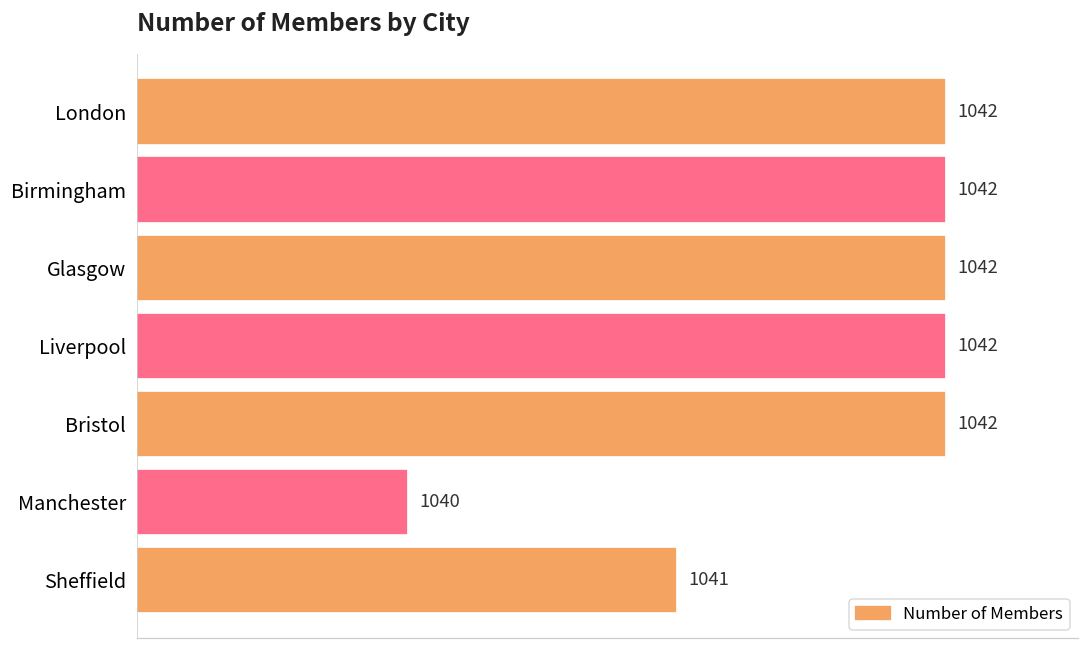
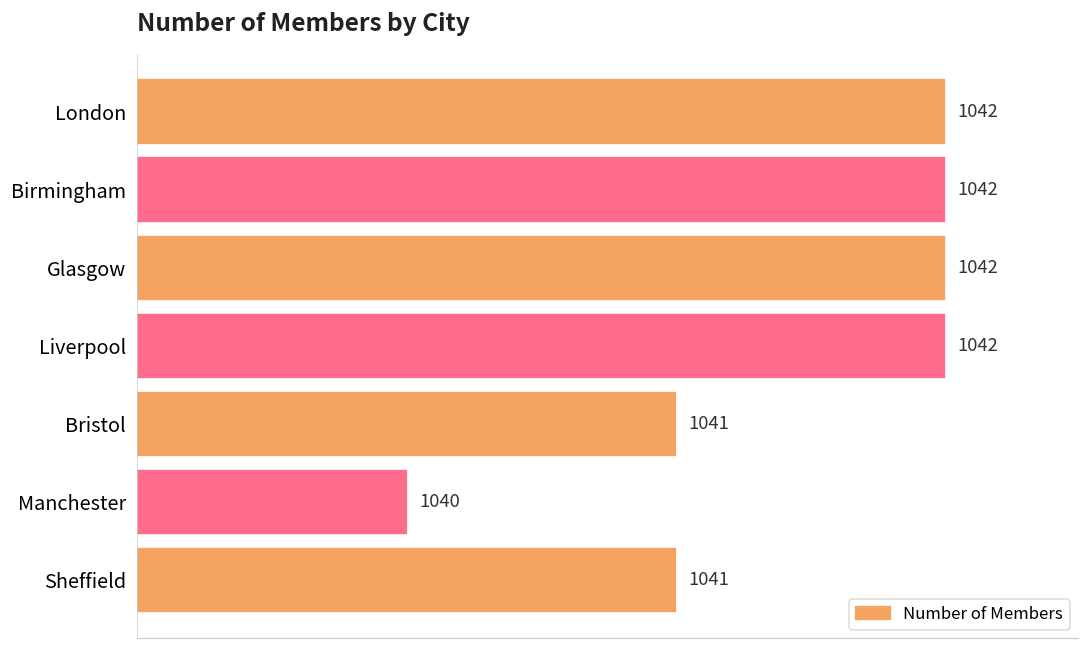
Bristol: 1042 -> 1041
